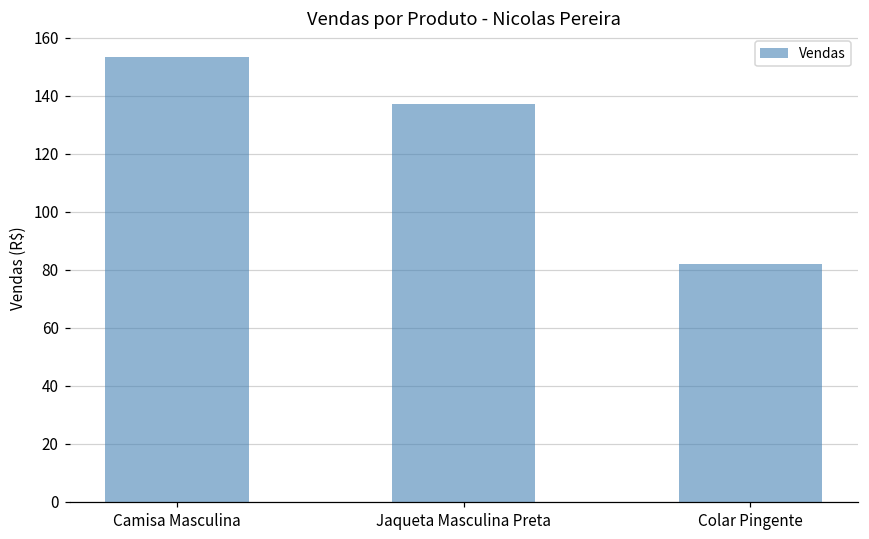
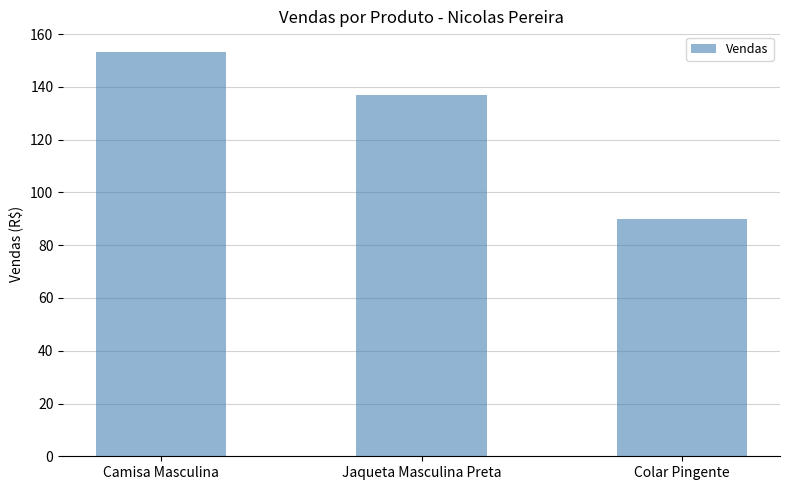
Colar Pingente: 82 -> 90
